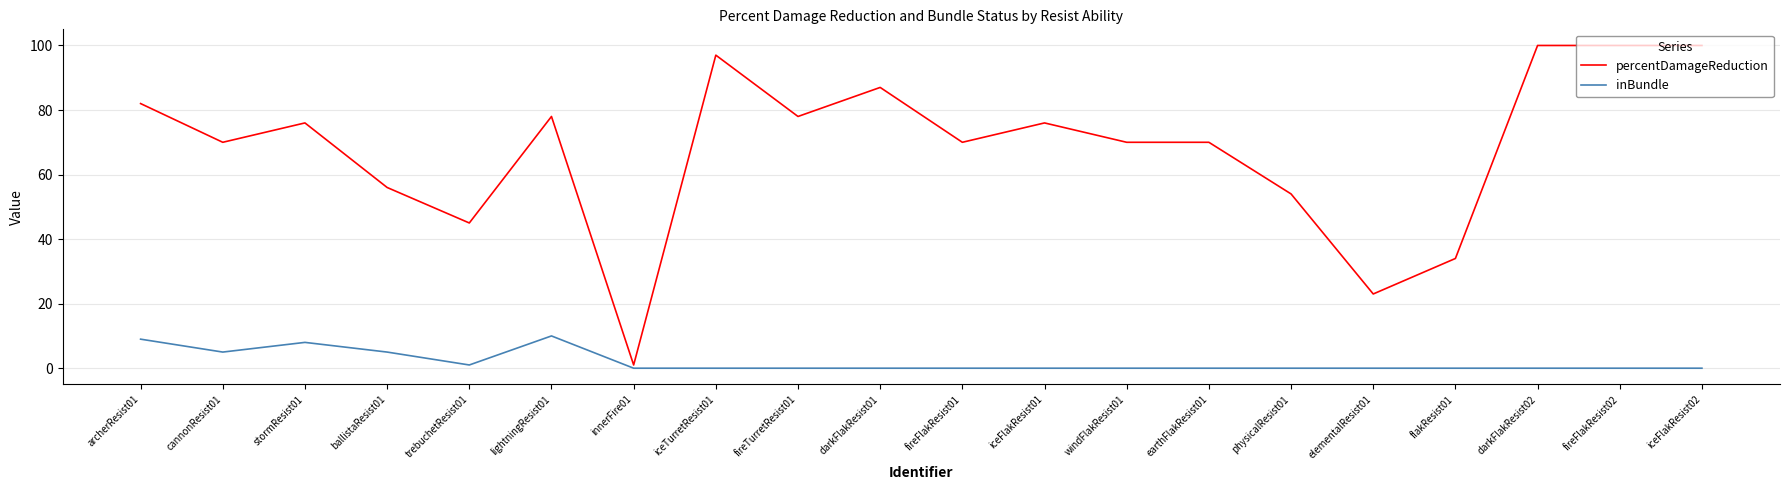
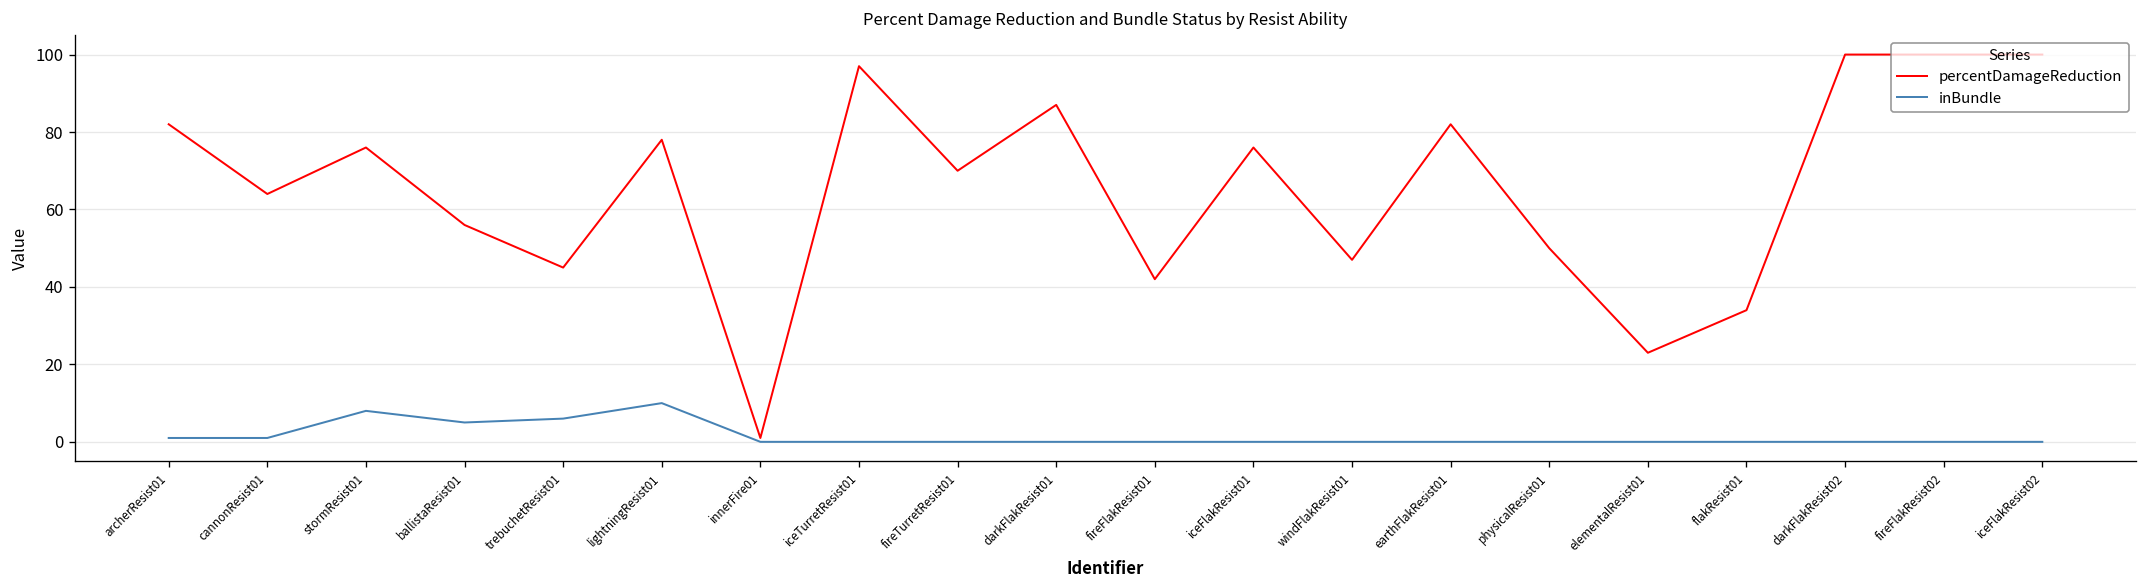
inBundle, archerResist01: 9 -> 1
percentDamageReduction, cannonResist01: 70 -> 64
inBundle, cannonResist01: 5 -> 1
inBundle, trebuchetResist01: 1 -> 6
percentDamageReduction, fireTurretResist01: 78 -> 70
percentDamageReduction, fireFlakResist01: 70 -> 42
percentDamageReduction, windFlakResist01: 70 -> 47
percentDamageReduction, earthFlakResist01: 70 -> 82
percentDamageReduction, physicalResist01: 54 -> 50
